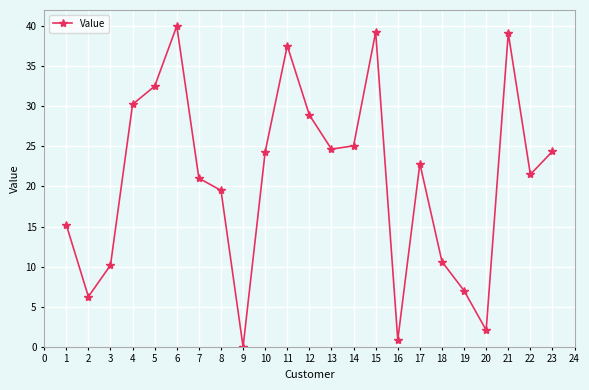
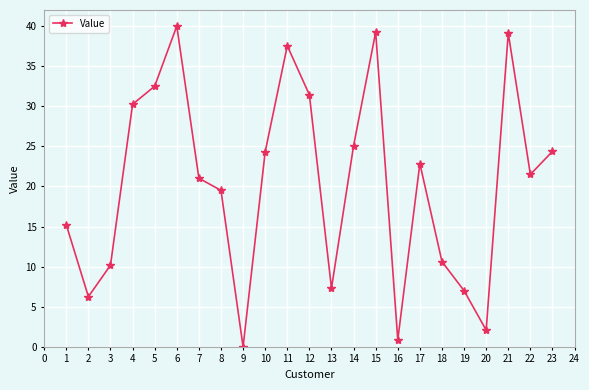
12: 29 -> 31
13: 25 -> 7
